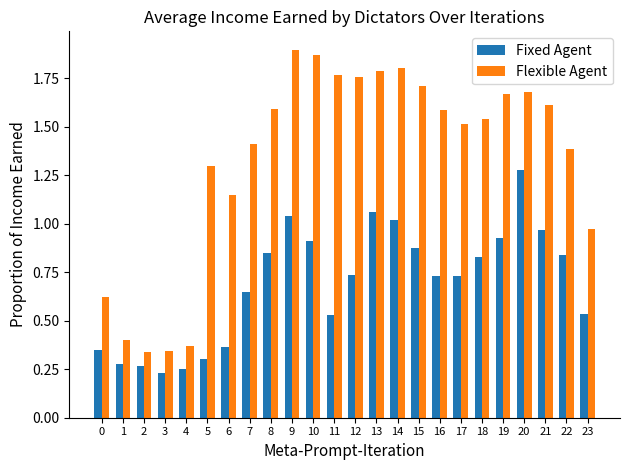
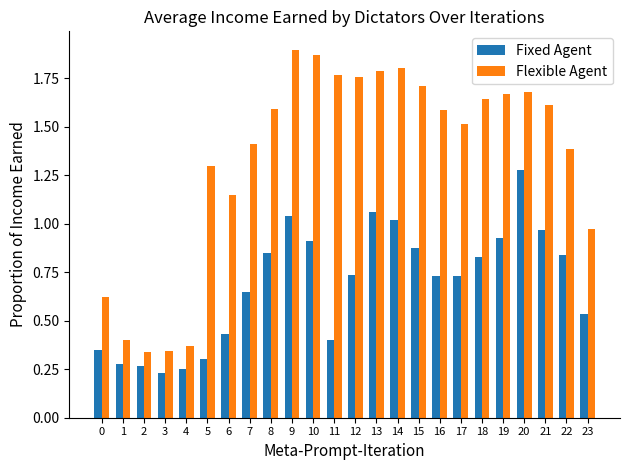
Fixed Agent, 6: 0.36 -> 0.43
Fixed Agent, 11: 0.53 -> 0.40
Flexible Agent, 18: 1.54 -> 1.64
